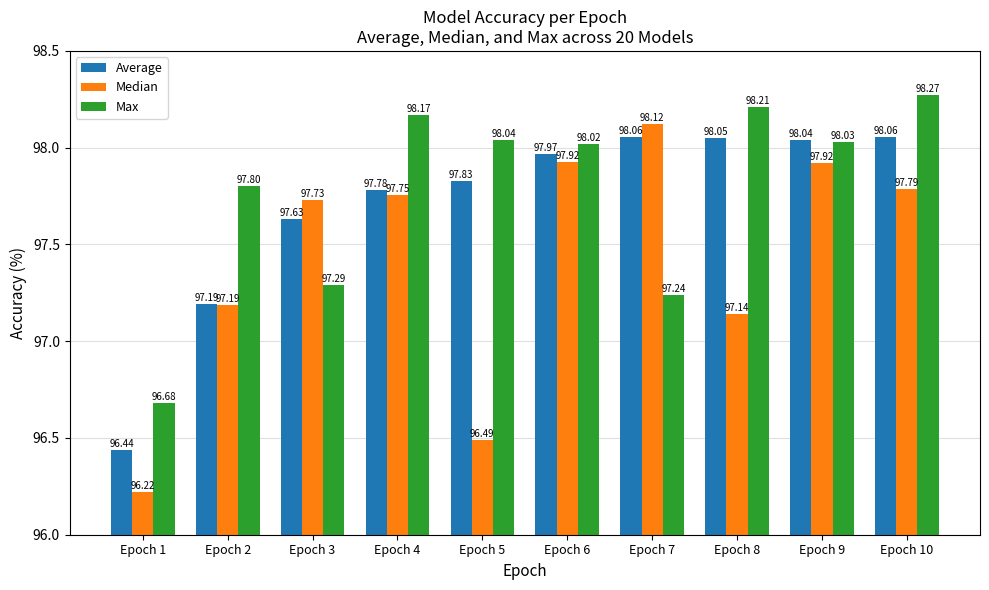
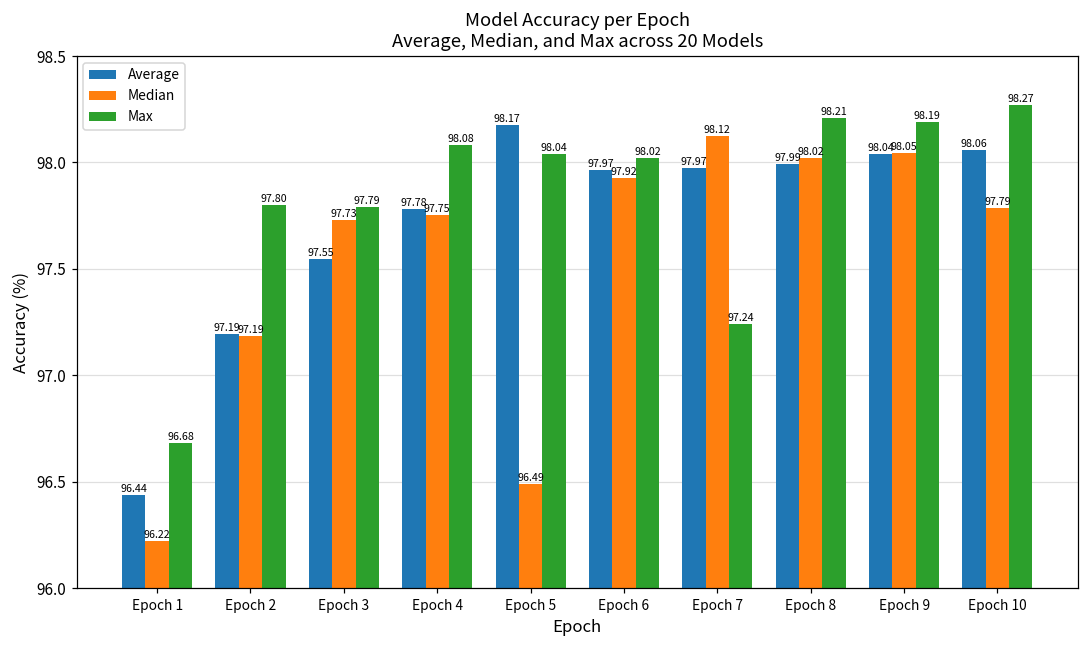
Average, Epoch 3: 97.63 -> 97.55
Max, Epoch 3: 97.29 -> 97.79
Max, Epoch 4: 98.17 -> 98.08
Average, Epoch 5: 97.83 -> 98.17
Average, Epoch 7: 98.06 -> 97.97
Average, Epoch 8: 98.05 -> 97.99
Median, Epoch 8: 97.14 -> 98.02
Median, Epoch 9: 97.92 -> 98.05
Max, Epoch 9: 98.03 -> 98.19
